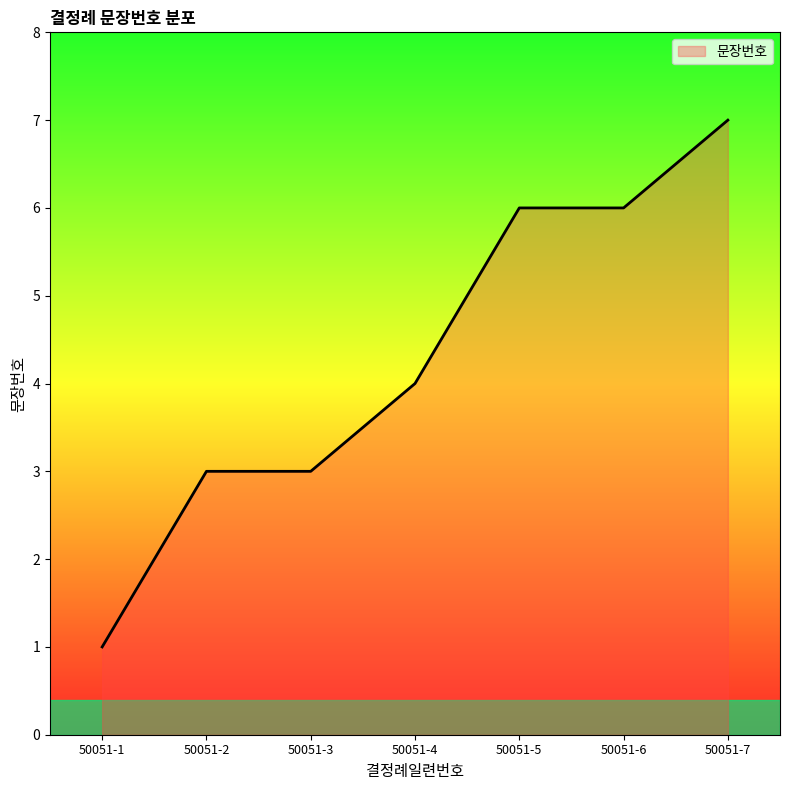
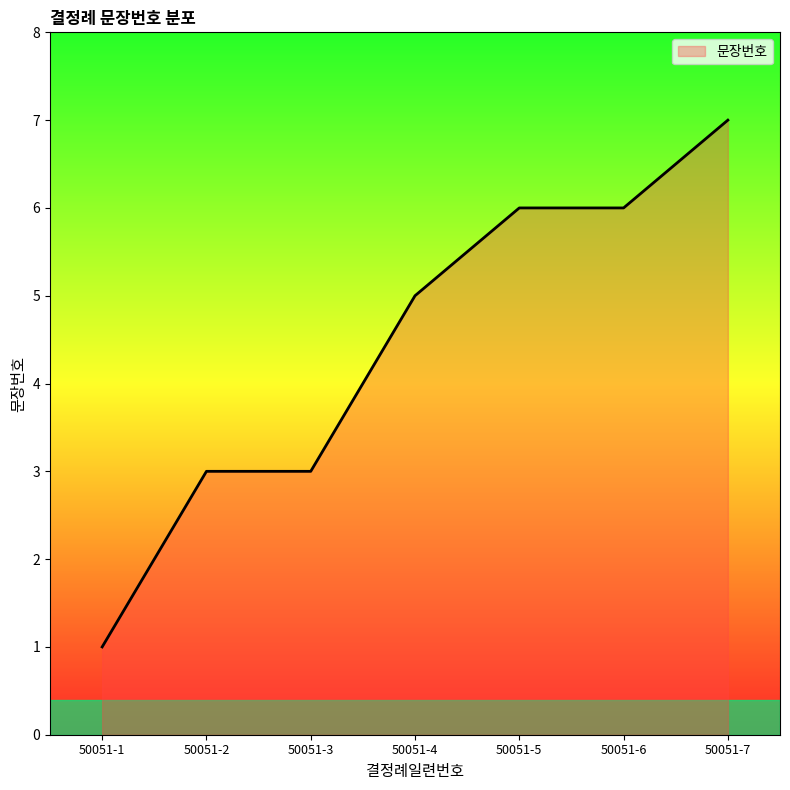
50051-4: 4 -> 5
